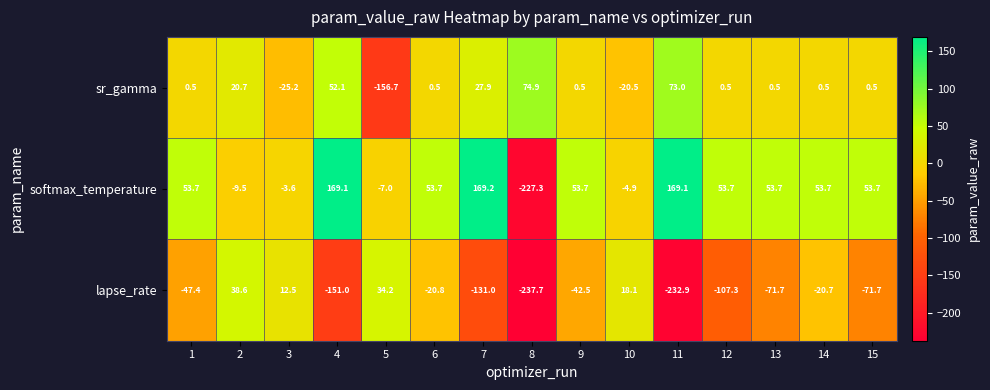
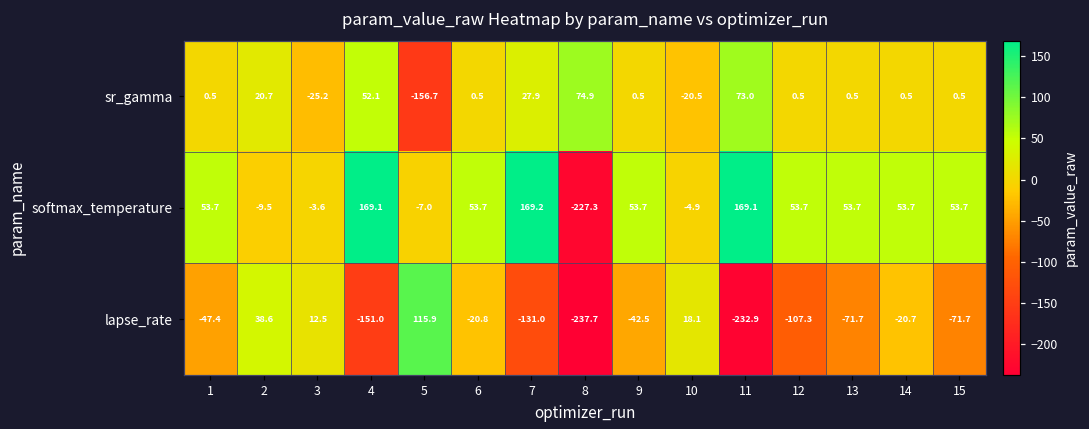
lapse_rate, 5: 34.2 -> 115.9
